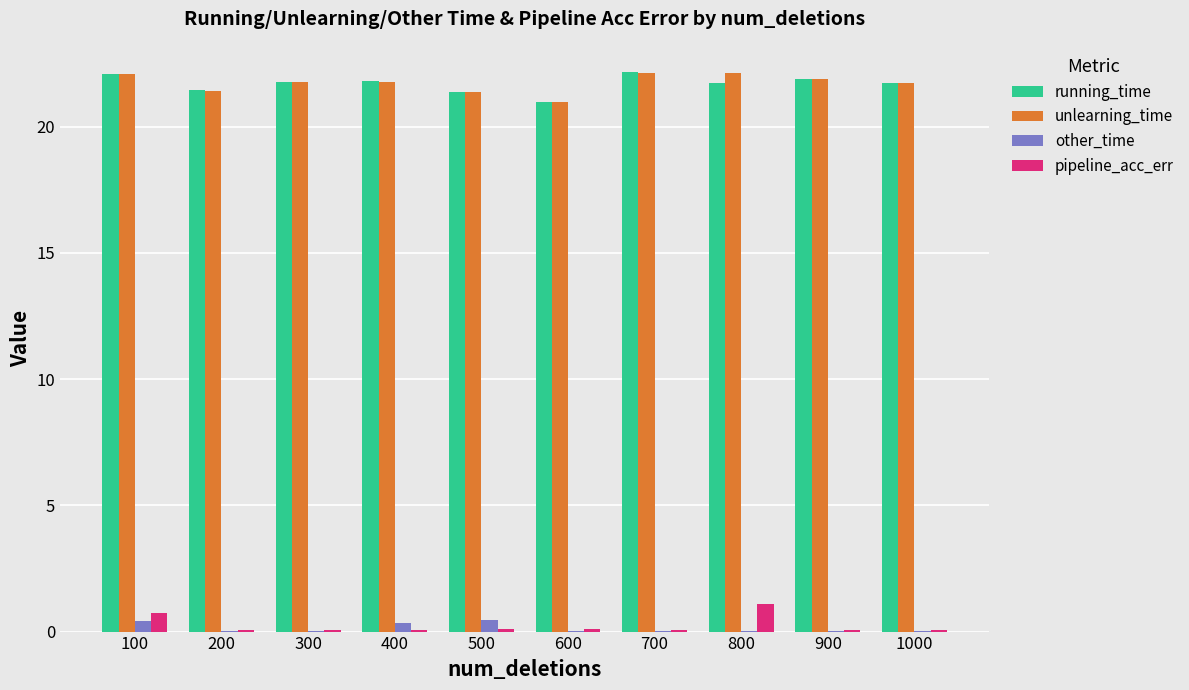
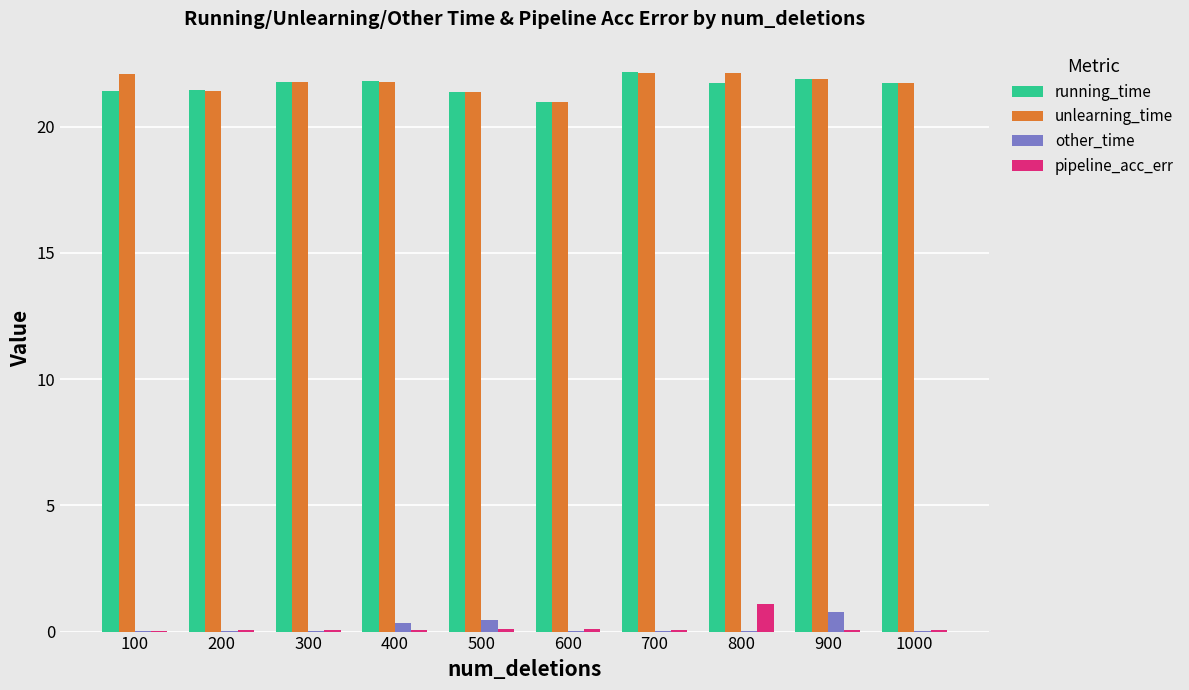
running_time, 100: 22.1 -> 21.4
other_time, 100: 0.4 -> 0.0
pipeline_acc_err, 100: 0.8 -> 0.0
other_time, 900: 0.0 -> 0.8
